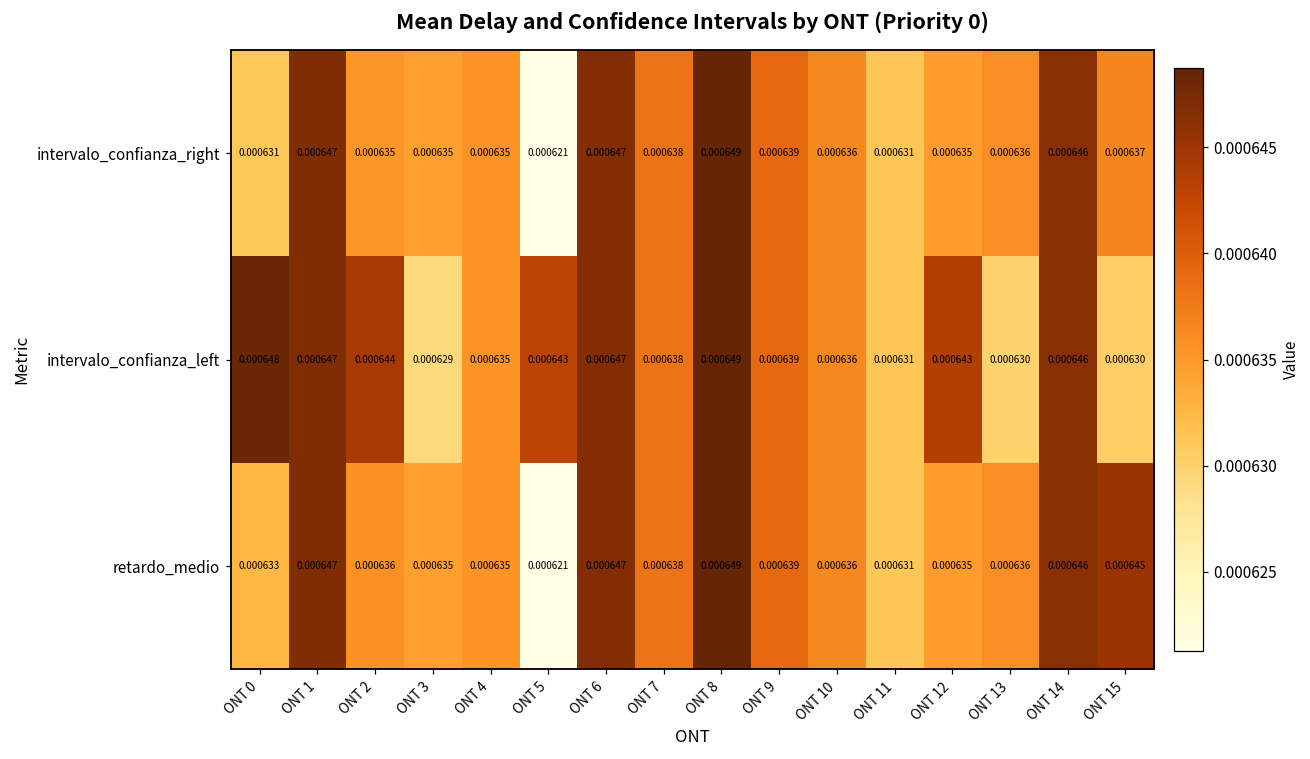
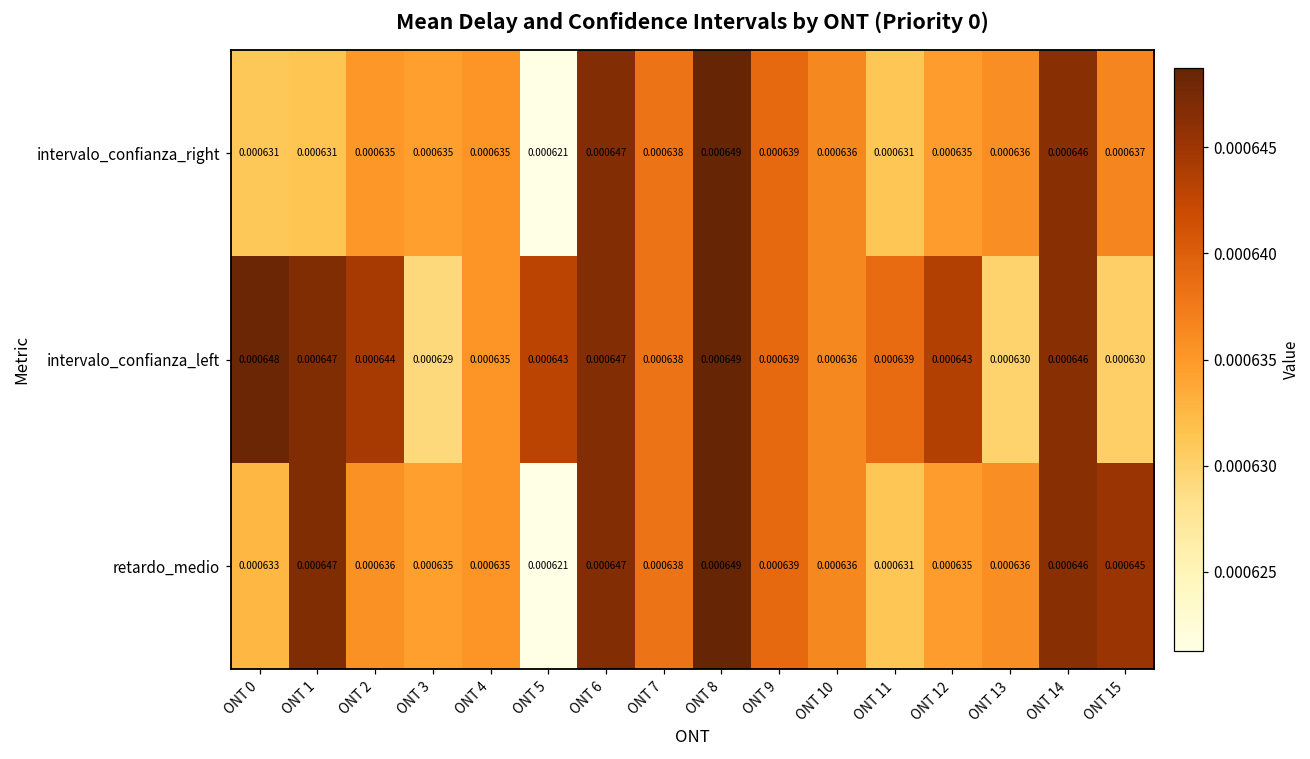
intervalo_confianza_right, ONT 1: 0.000647 -> 0.000631
intervalo_confianza_left, ONT 11: 0.000631 -> 0.000639
